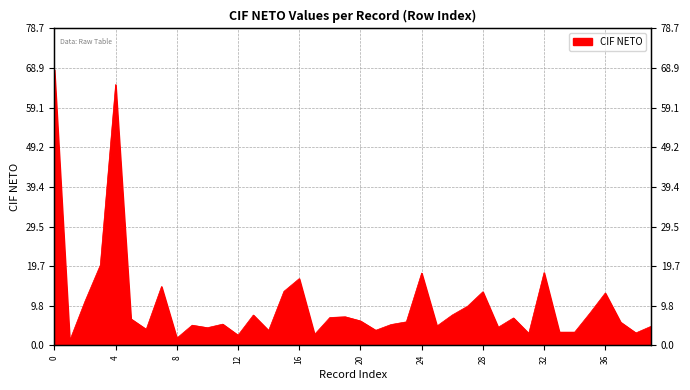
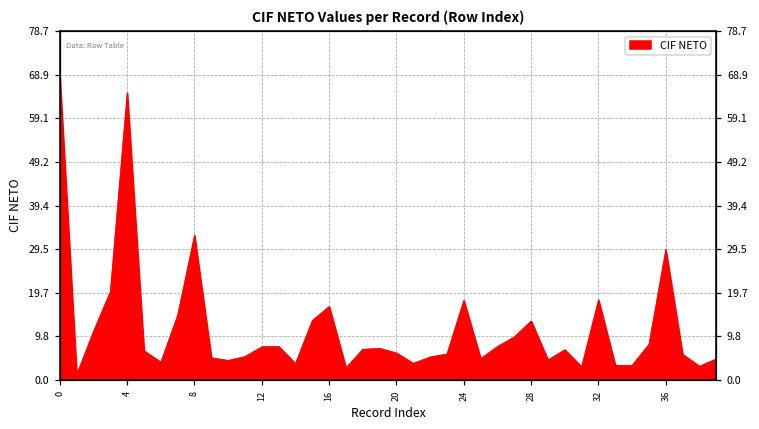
8: 2 -> 33
12: 3 -> 7
36: 13 -> 29
